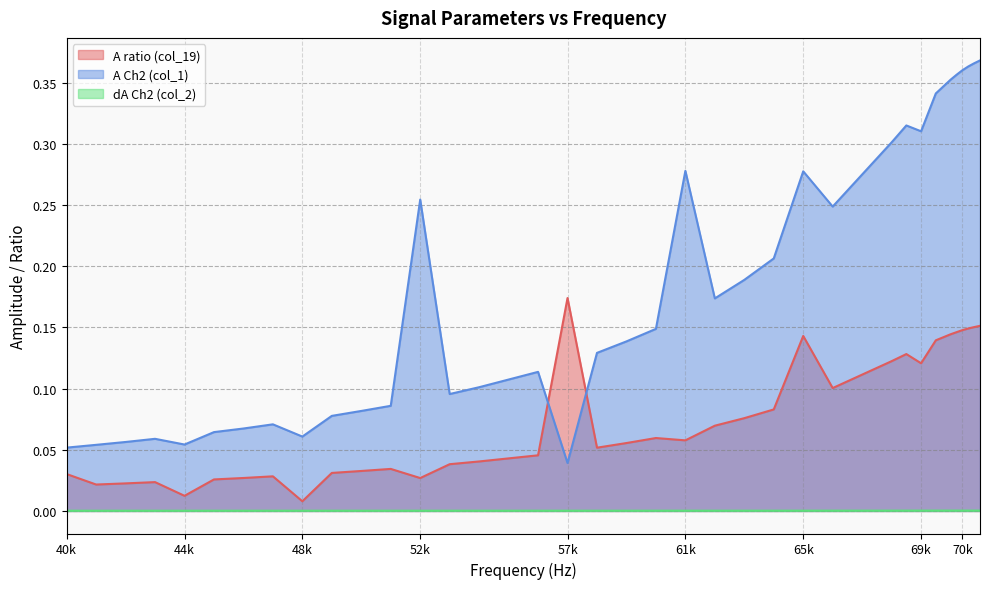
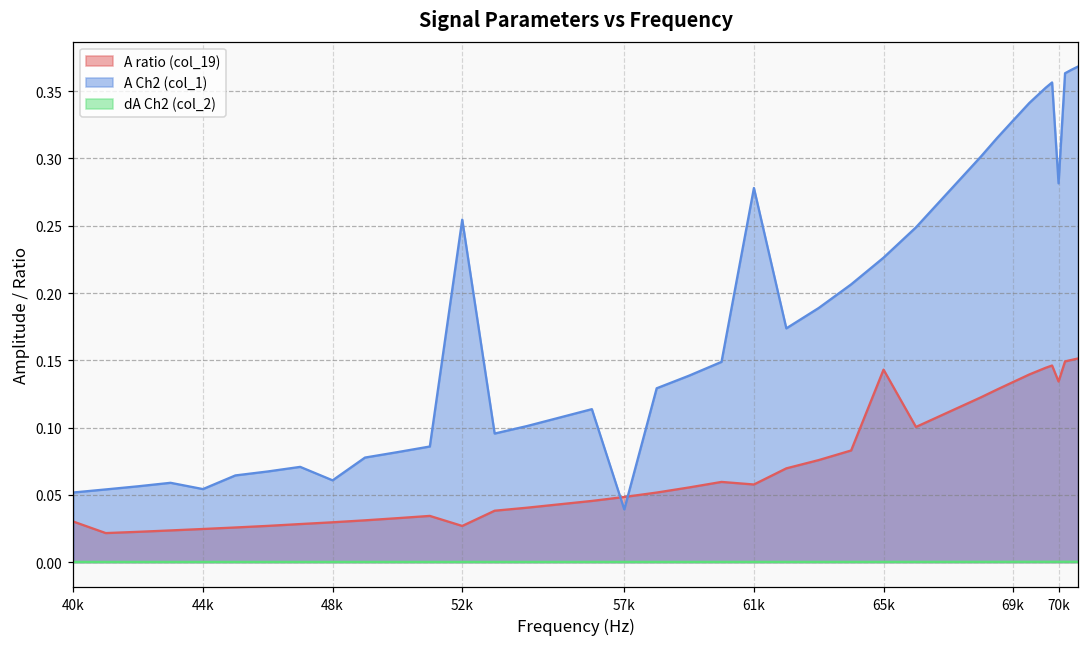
A ratio (col_19), 44k: 0.012 -> 0.025
A ratio (col_19), 48k: 0.008 -> 0.030
A ratio (col_19), 57k: 0.174 -> 0.048
A Ch2 (col_1), 65k: 0.278 -> 0.226
A ratio (col_19), 69k: 0.121 -> 0.134
A Ch2 (col_1), 69k: 0.310 -> 0.328
A ratio (col_19), 70k: 0.148 -> 0.134
A Ch2 (col_1), 70k: 0.360 -> 0.281
